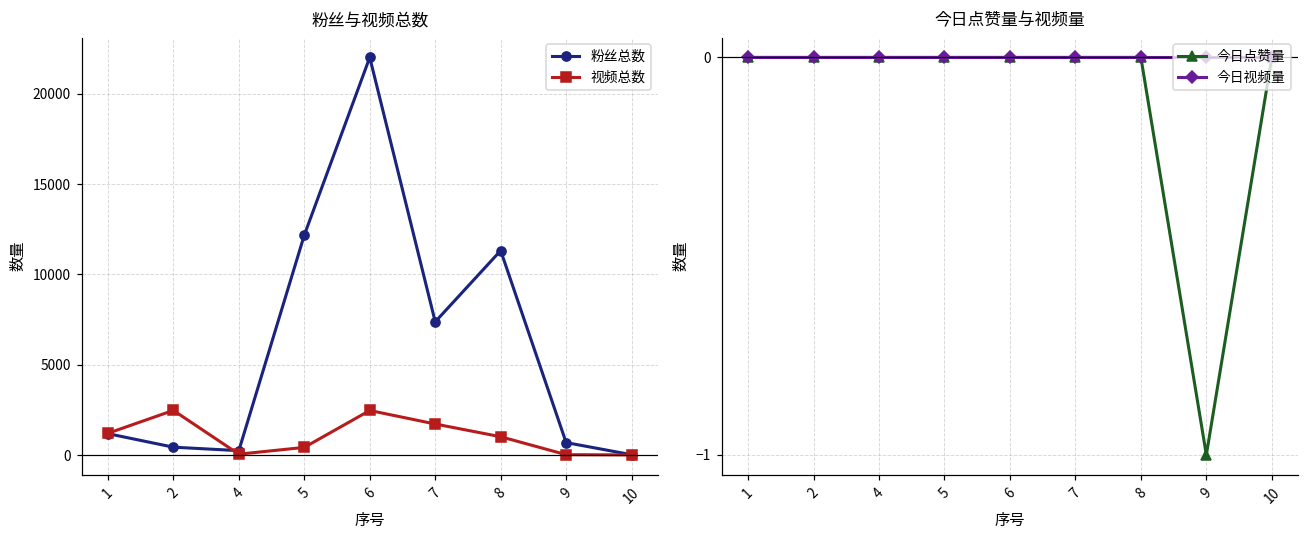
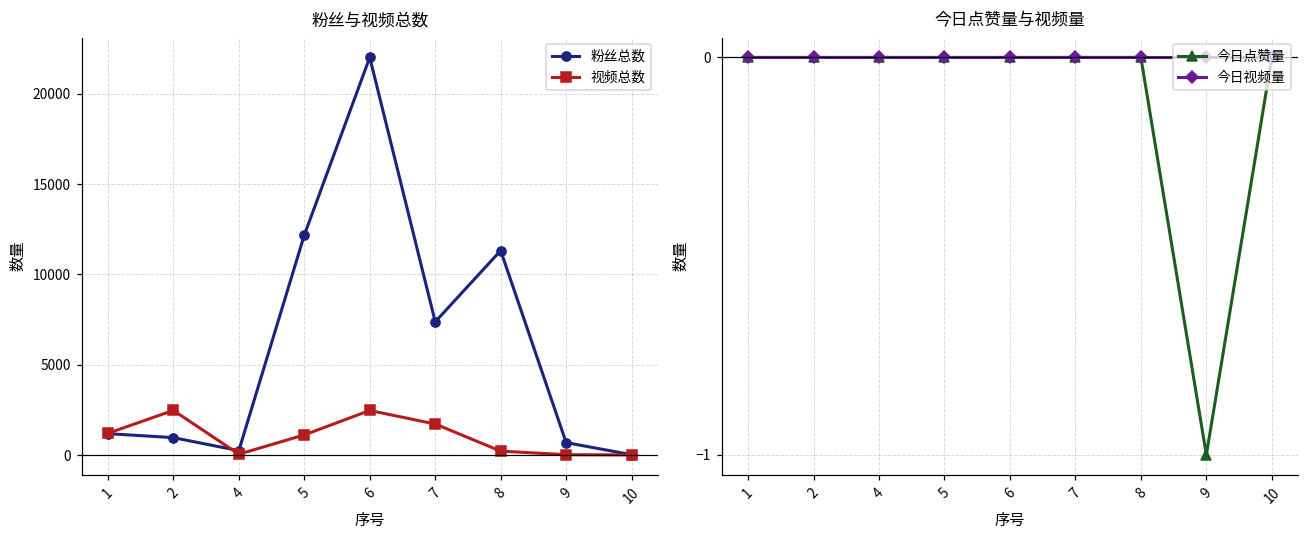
粉丝与视频总数, 粉丝总数, 2: 500 -> 1000
粉丝与视频总数, 视频总数, 5: 400 -> 1100
粉丝与视频总数, 视频总数, 8: 1000 -> 200
